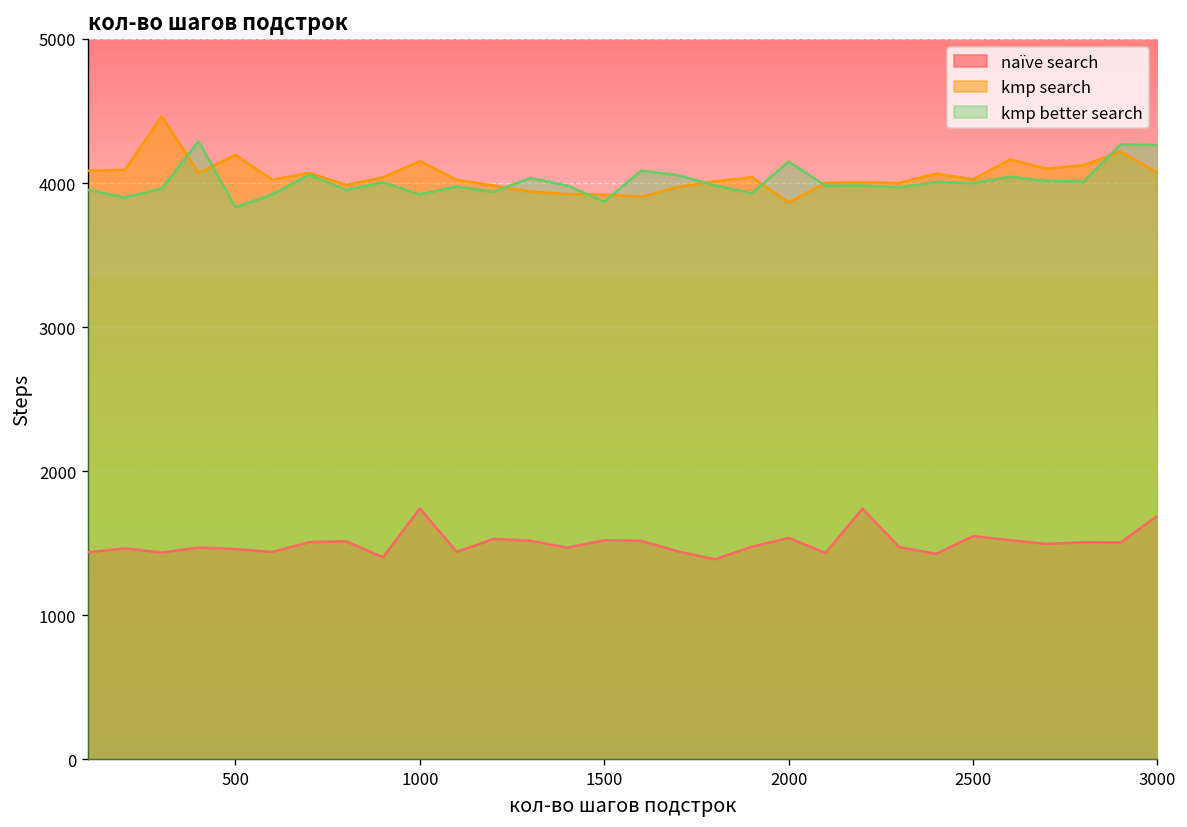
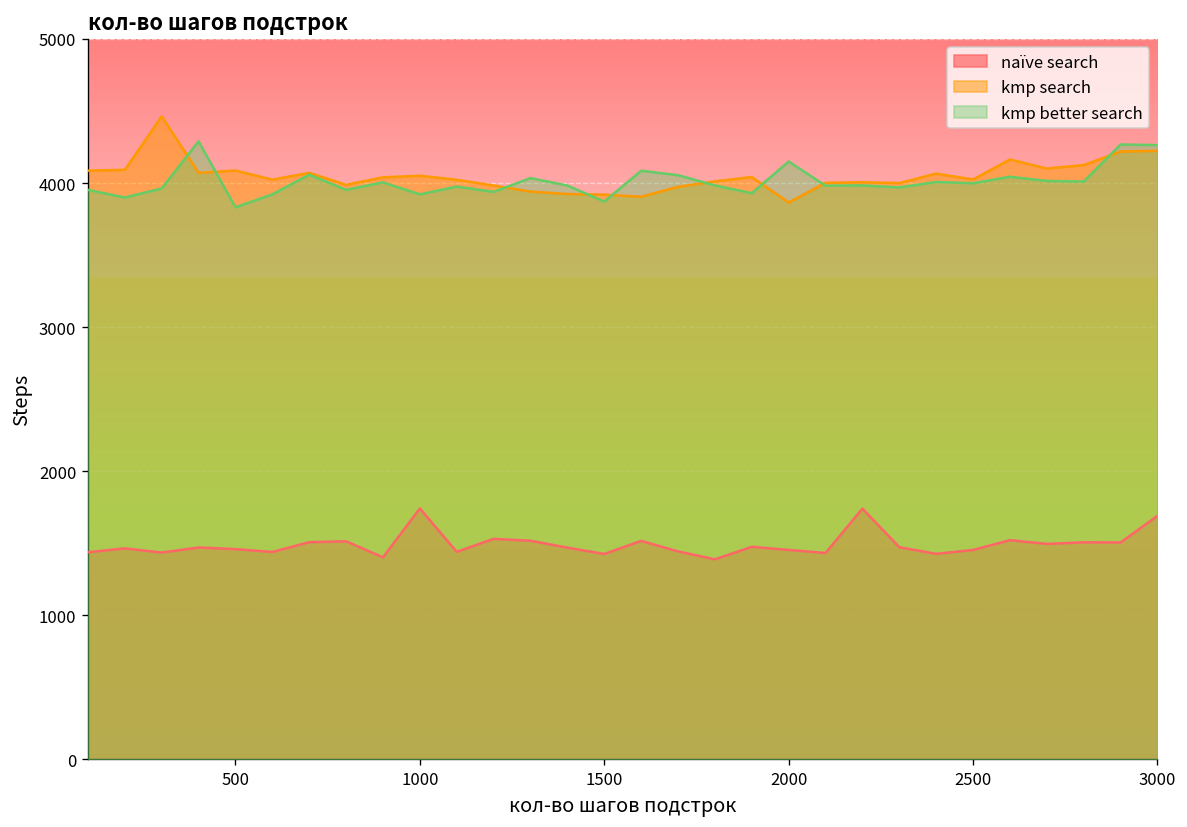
kmp search, 500: 4200 -> 4090
kmp search, 1000: 4150 -> 4050
naïve search, 1500: 1520 -> 1430
naïve search, 2000: 1540 -> 1450
naïve search, 2500: 1550 -> 1450
kmp search, 3000: 4070 -> 4220
